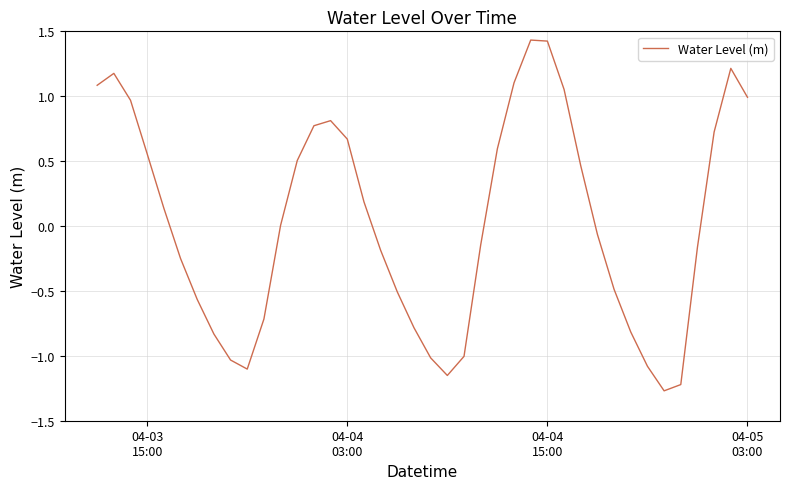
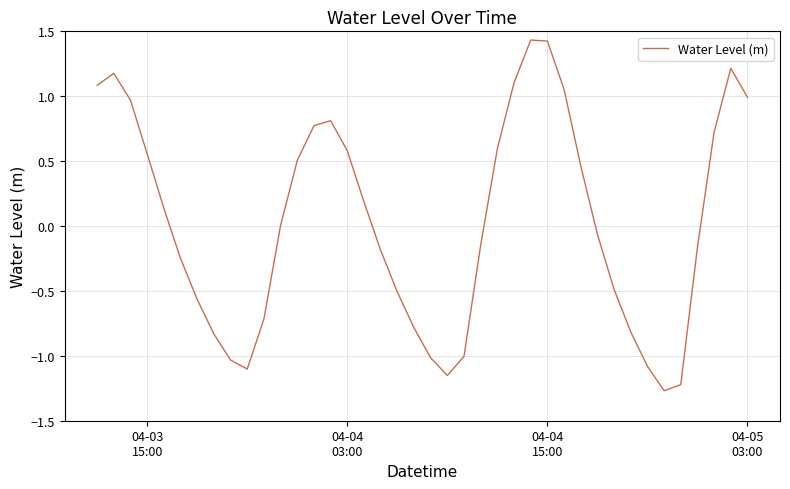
04-04 03:00: 0.67 -> 0.58
